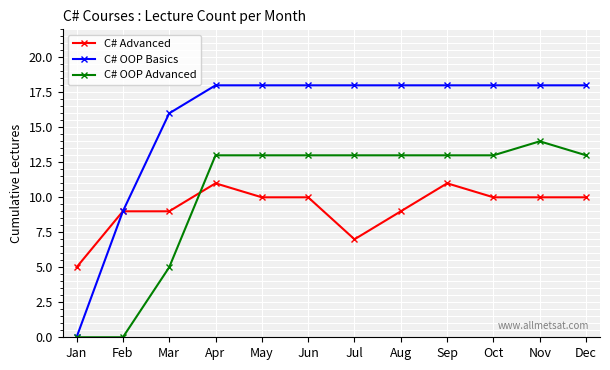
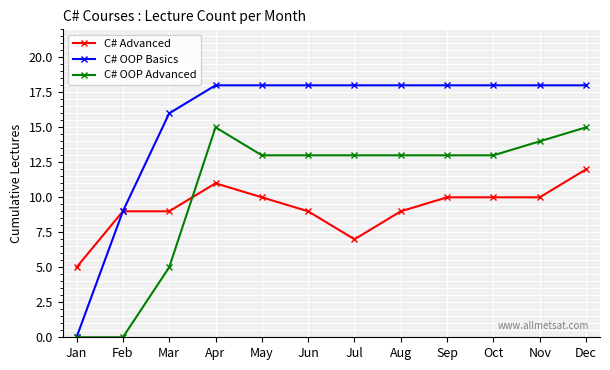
C# OOP Advanced, Apr: 13 -> 15
C# Advanced, Jun: 10 -> 9
C# Advanced, Sep: 11 -> 10
C# Advanced, Dec: 10 -> 12
C# OOP Advanced, Dec: 13 -> 15
